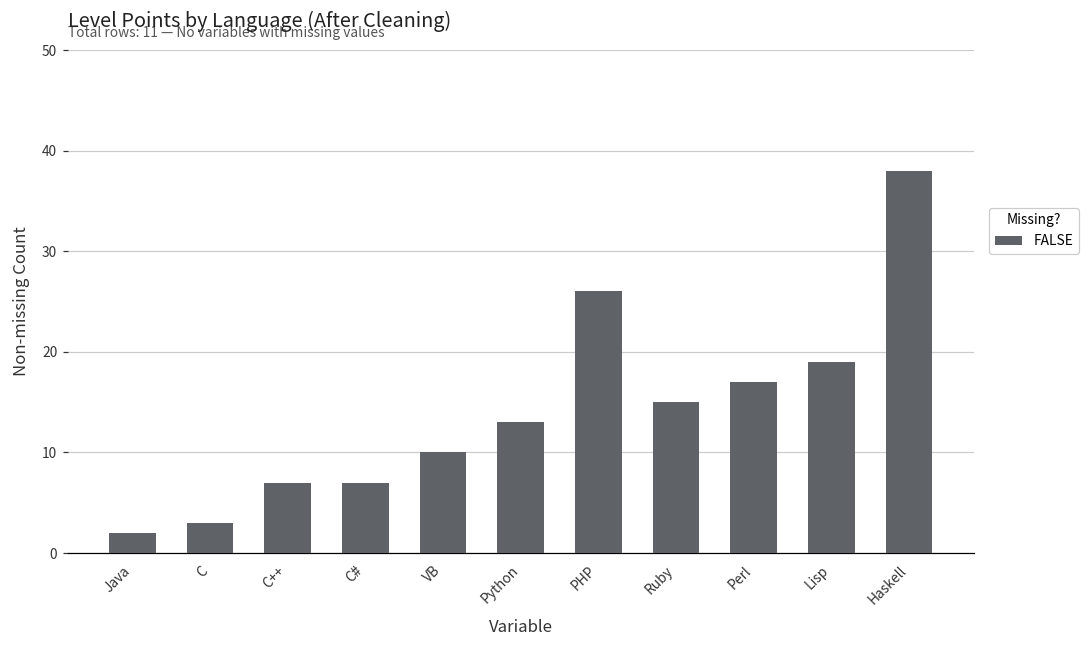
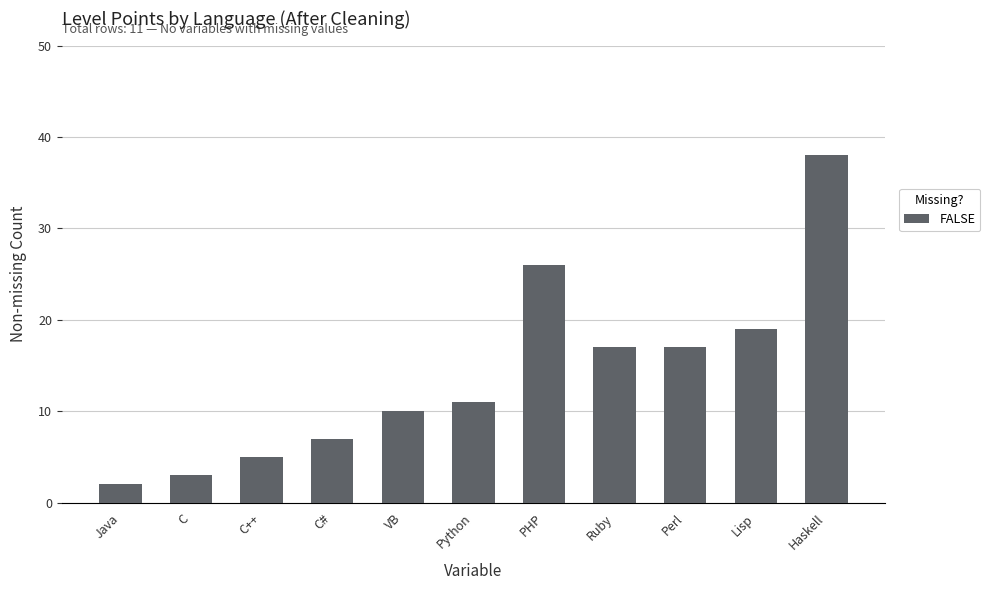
C++: 7 -> 5
Python: 13 -> 11
Ruby: 15 -> 17
